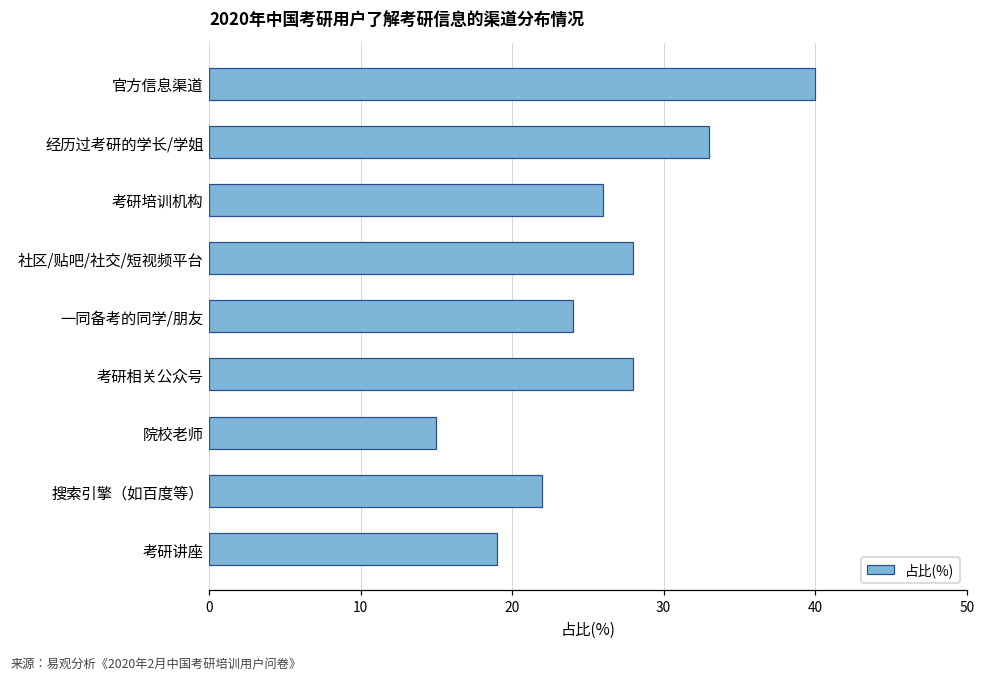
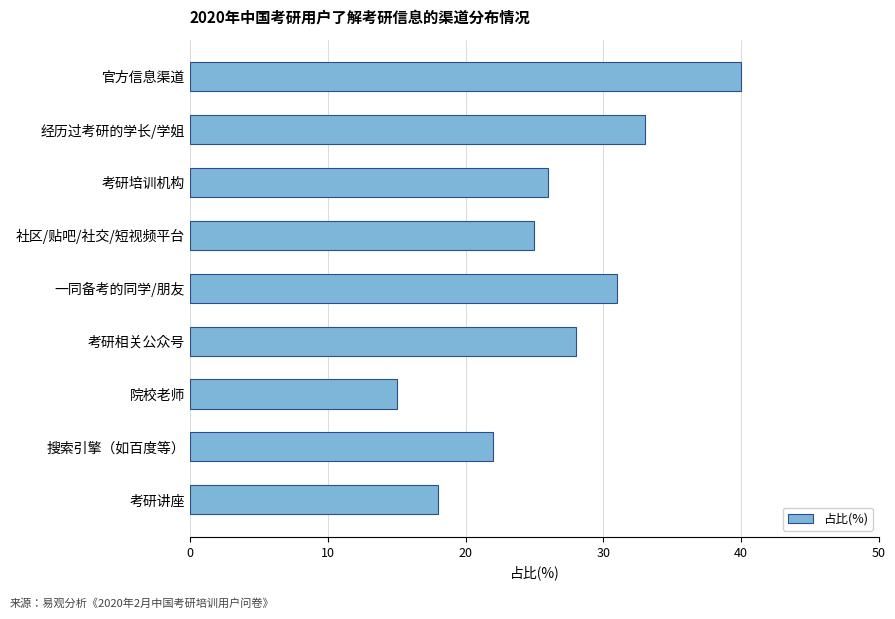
社区/贴吧/社交/短视频平台: 28 -> 25
一同备考的同学/朋友: 24 -> 31
考研讲座: 19 -> 18
